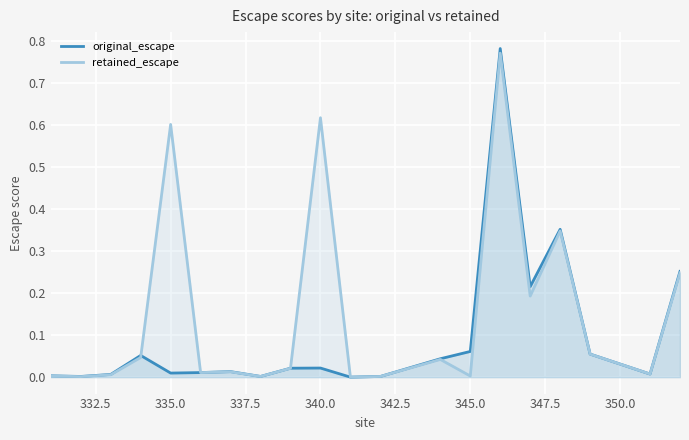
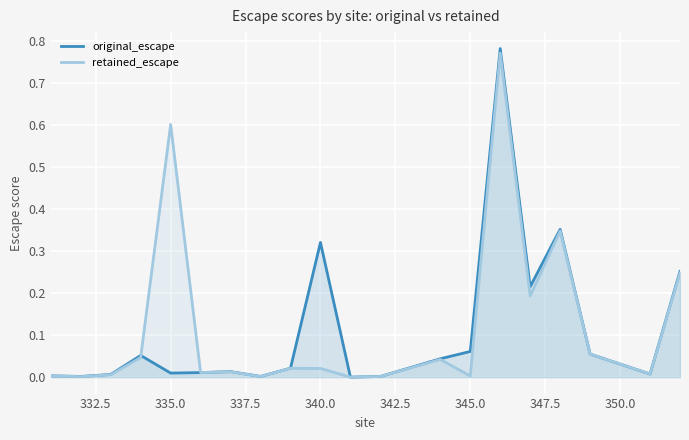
original_escape, 340.0: 0.02 -> 0.32
retained_escape, 340.0: 0.62 -> 0.02
